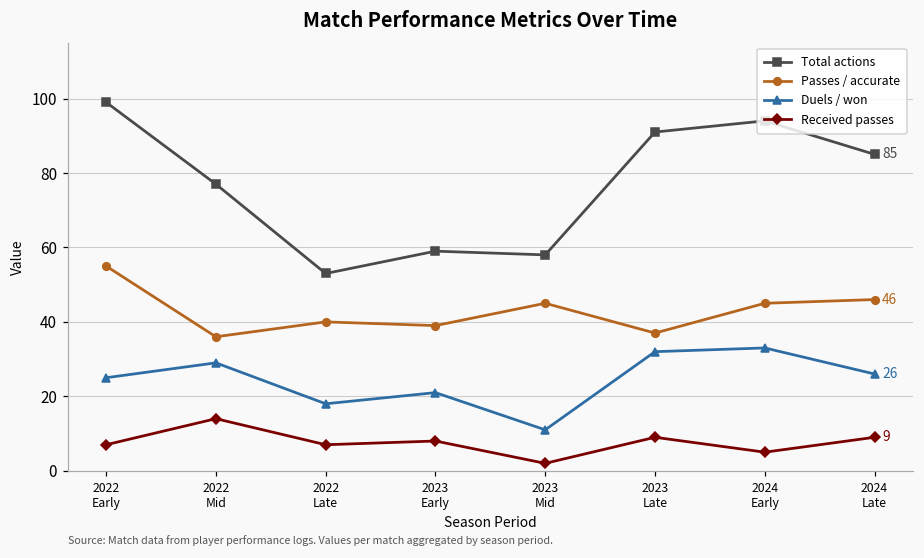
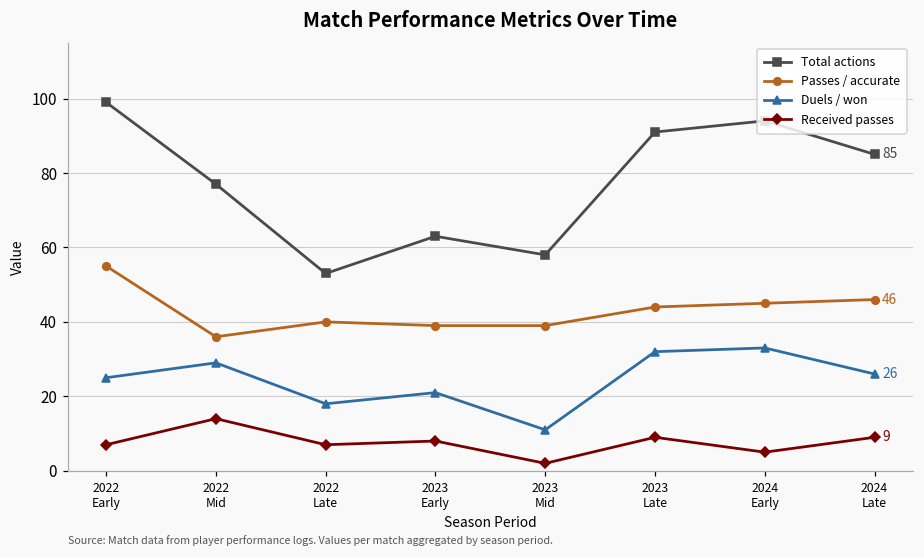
Total actions, 2023 Early: 59 -> 63
Passes / accurate, 2023 Mid: 45 -> 39
Passes / accurate, 2023 Late: 37 -> 44
